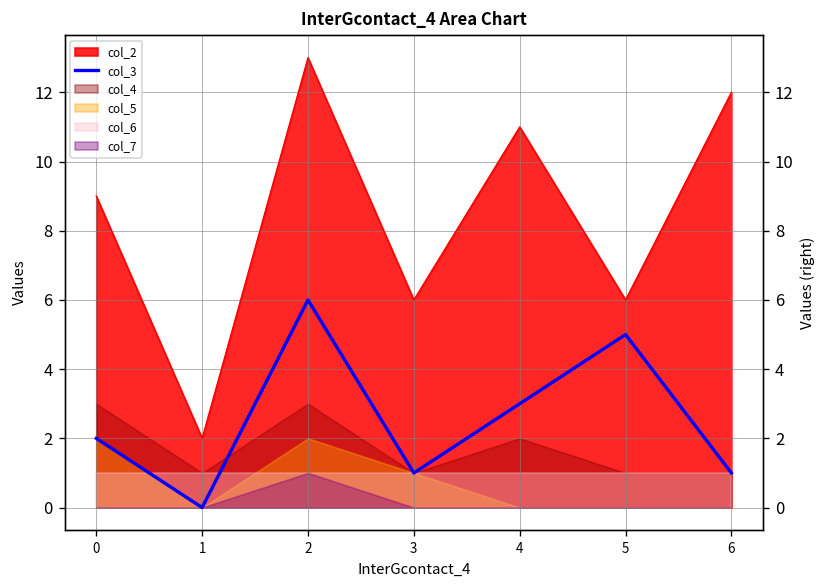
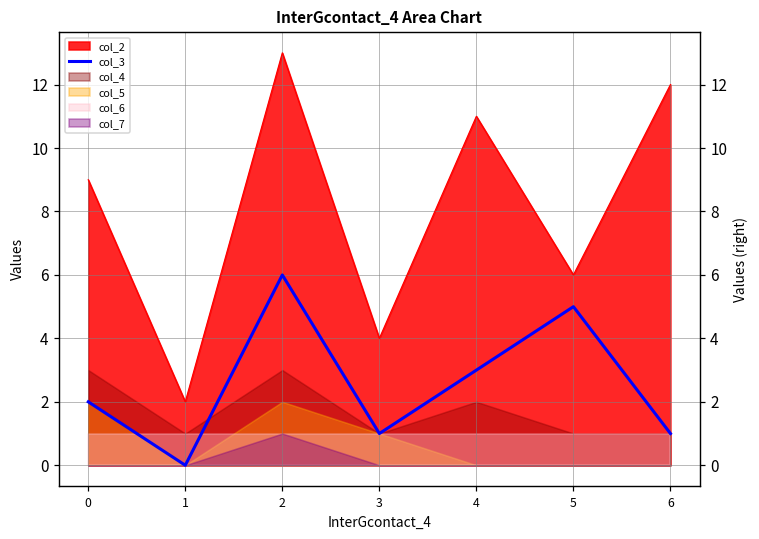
col_2, 3: 6 -> 4
